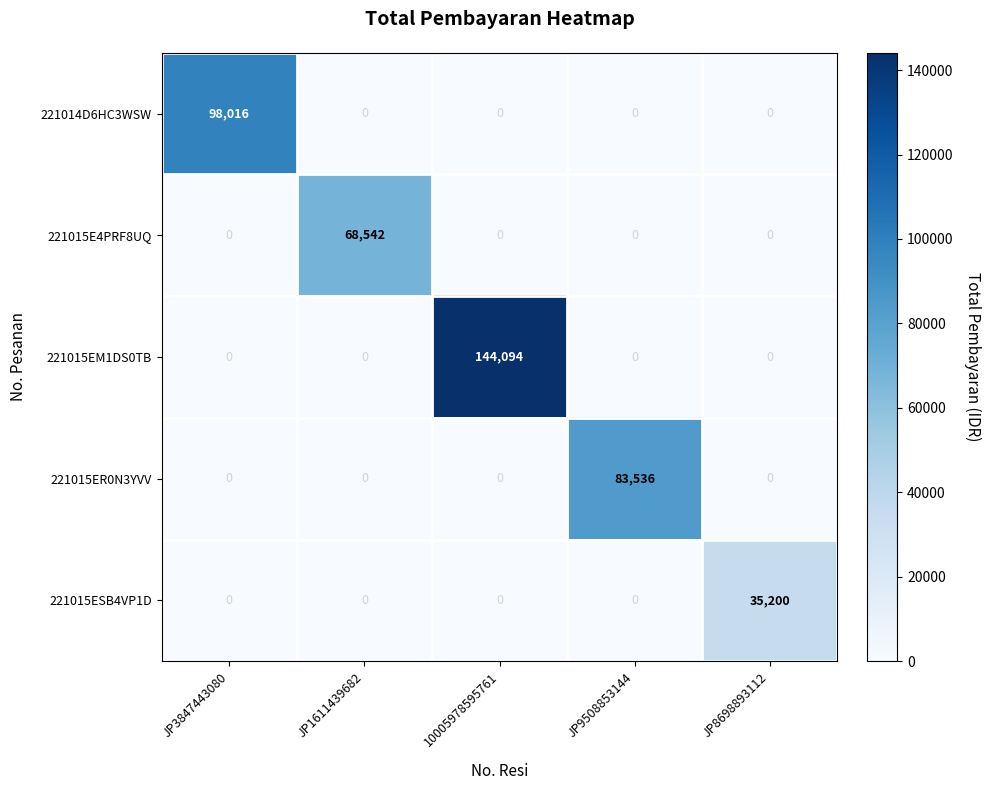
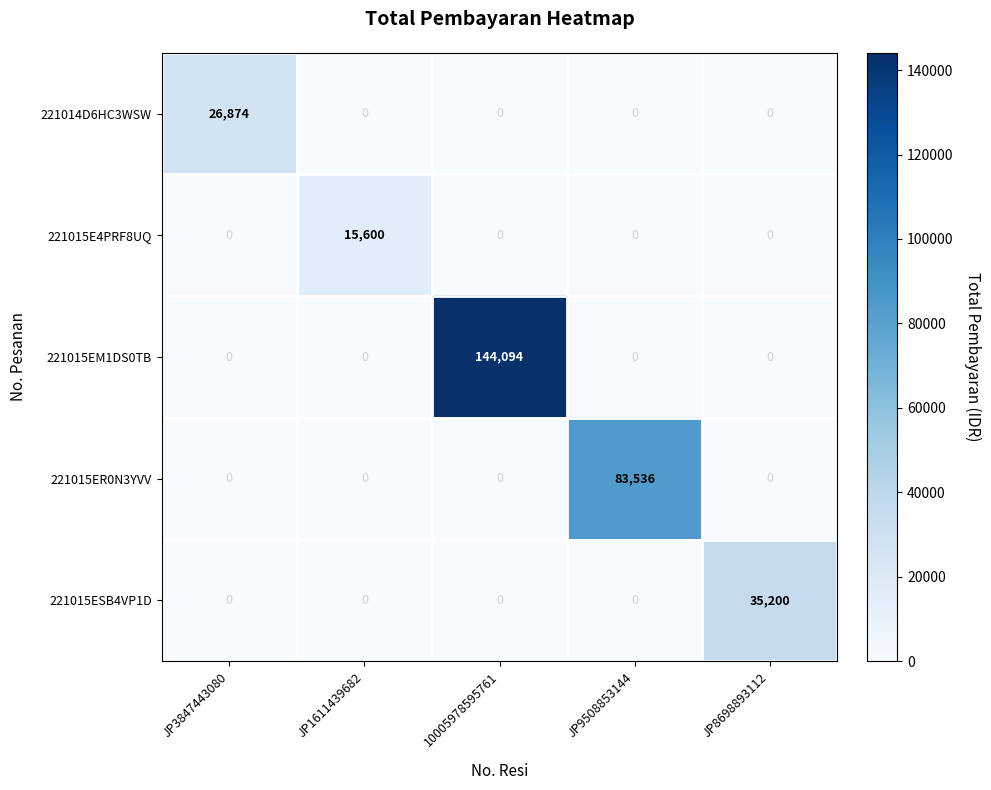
221014D6HC3WSW, JP3847443080: 98,016 -> 26,874
221015E4PRF8UQ, JP1611439682: 68,542 -> 15,600
